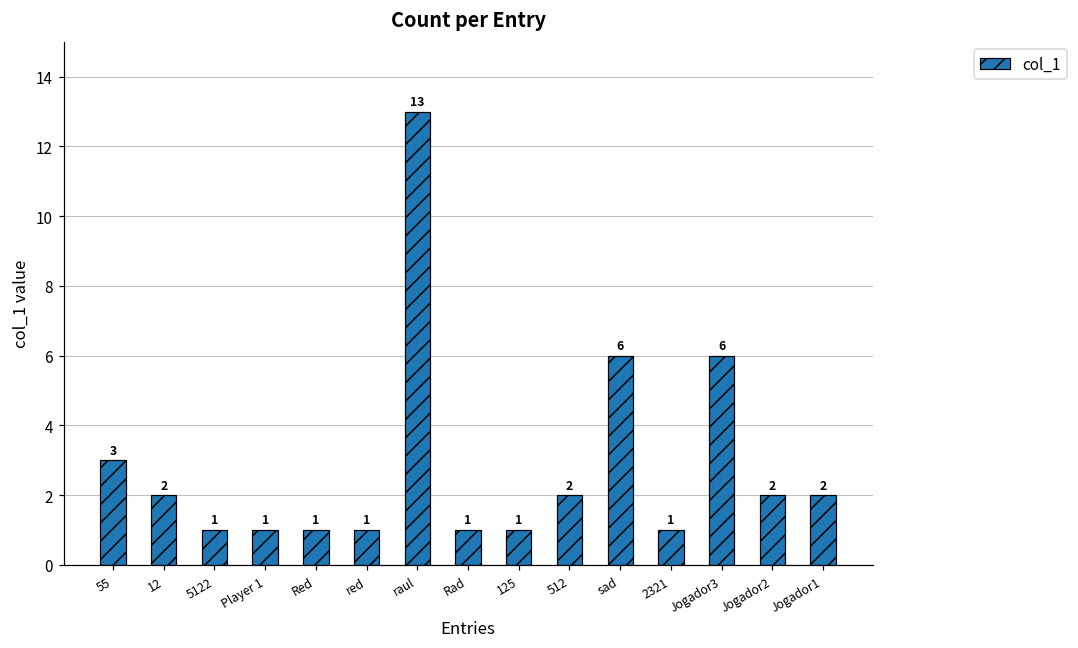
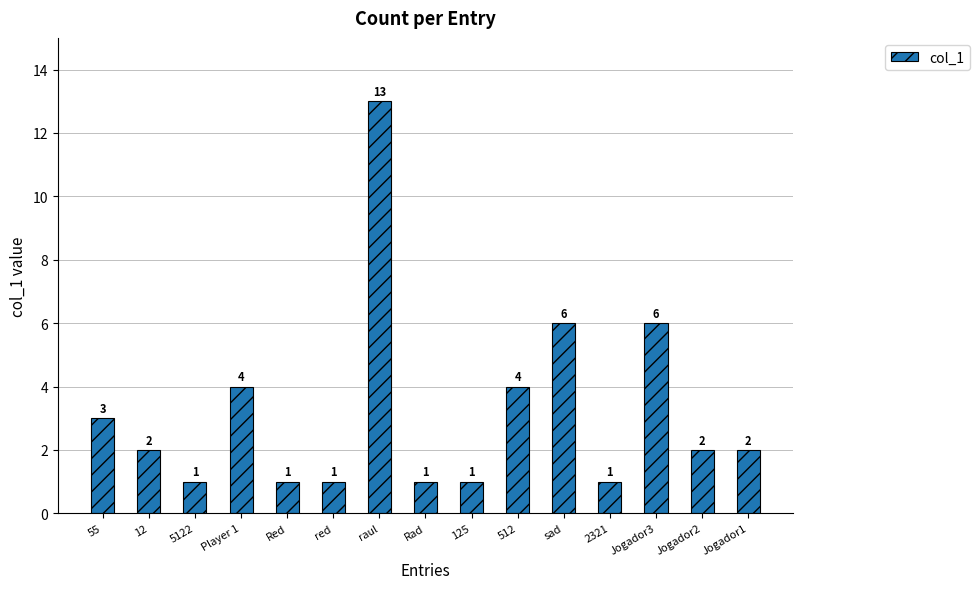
Player 1: 1 -> 4
512: 2 -> 4
